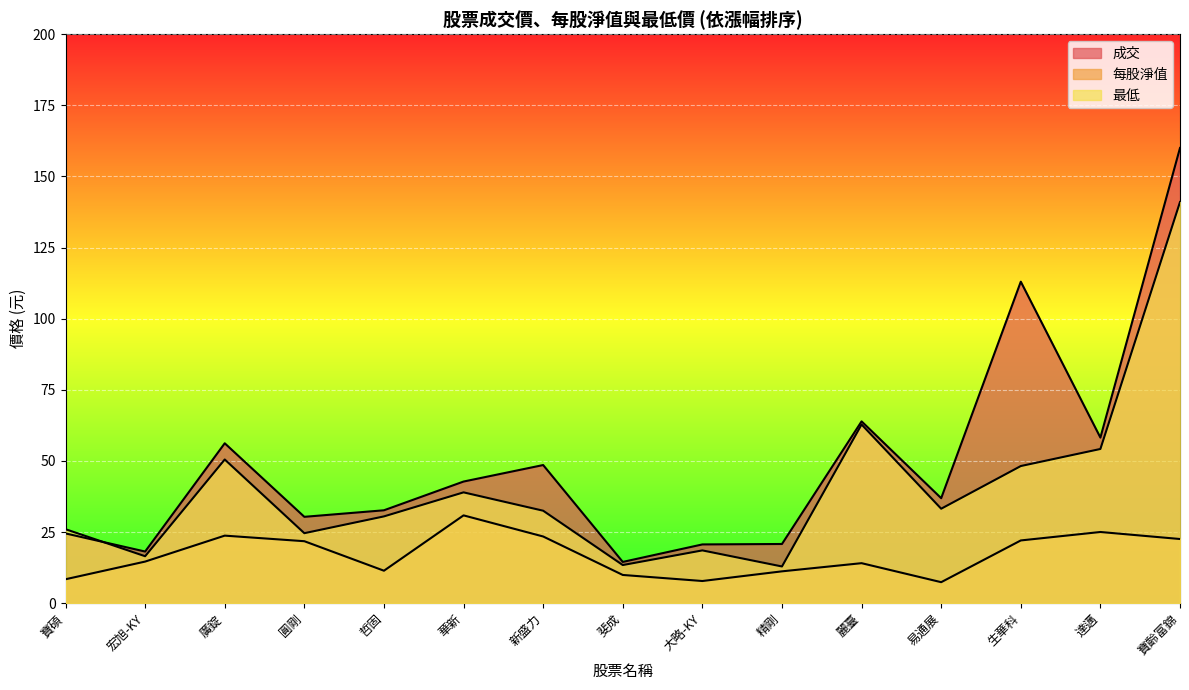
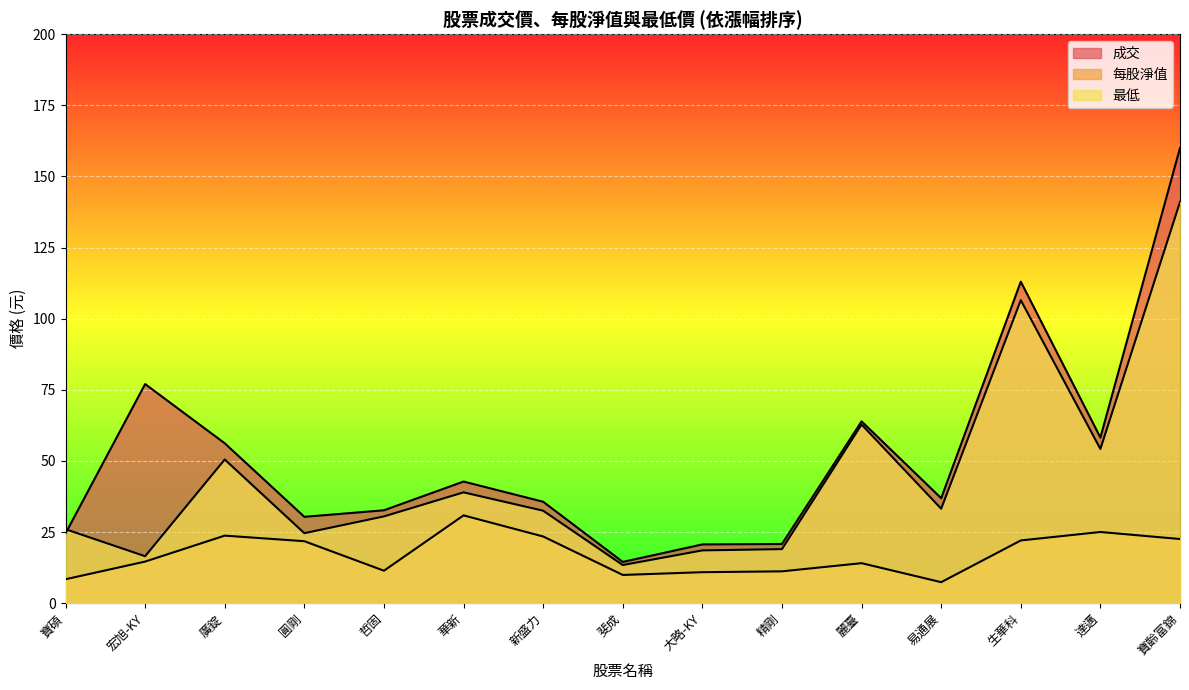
成交, 宏旭-KY: 18 -> 77
成交, 新盛力: 49 -> 36
每股淨值, 大略-KY: 8 -> 11
最低, 精剛: 13 -> 19
最低, 生華科: 48 -> 107
